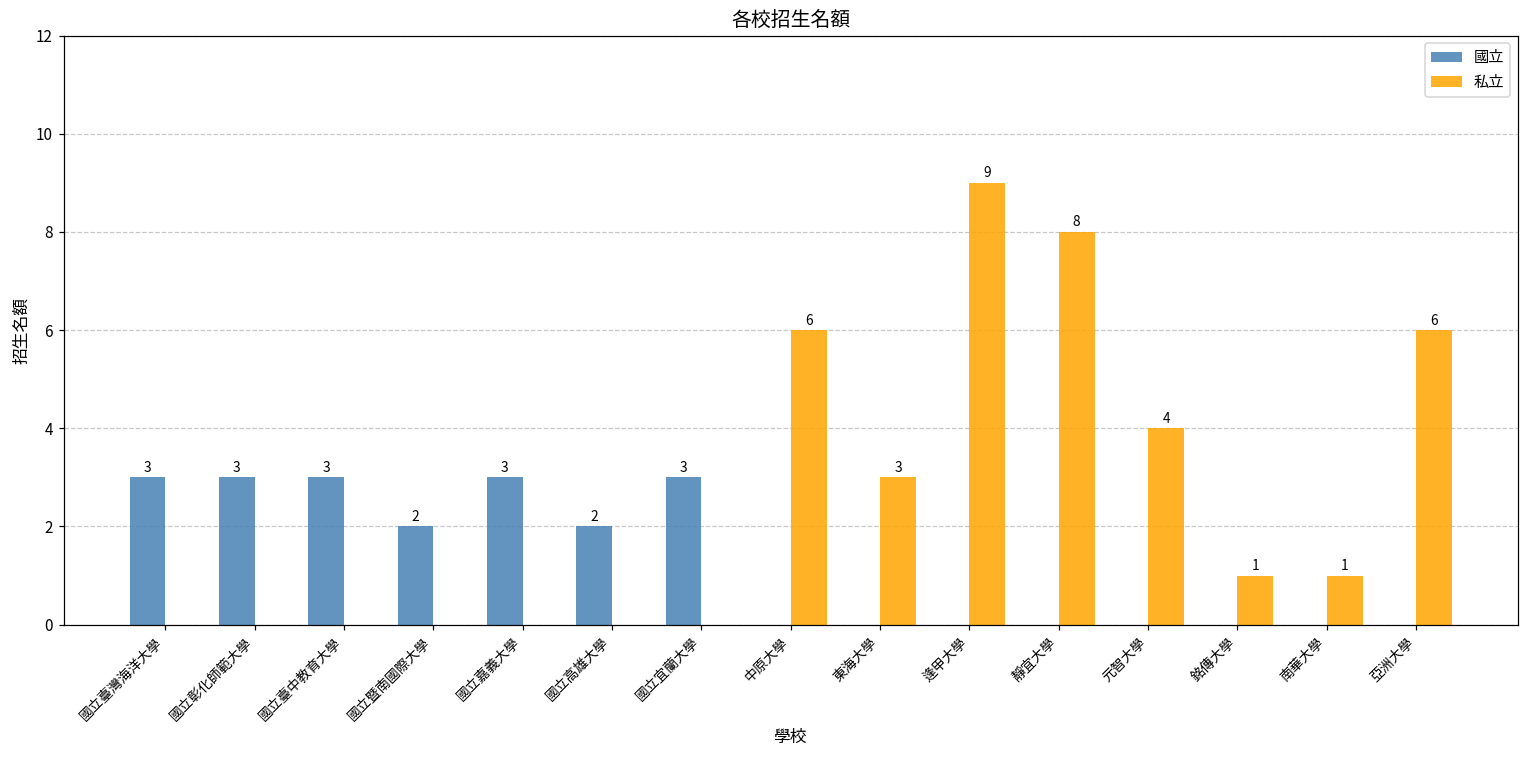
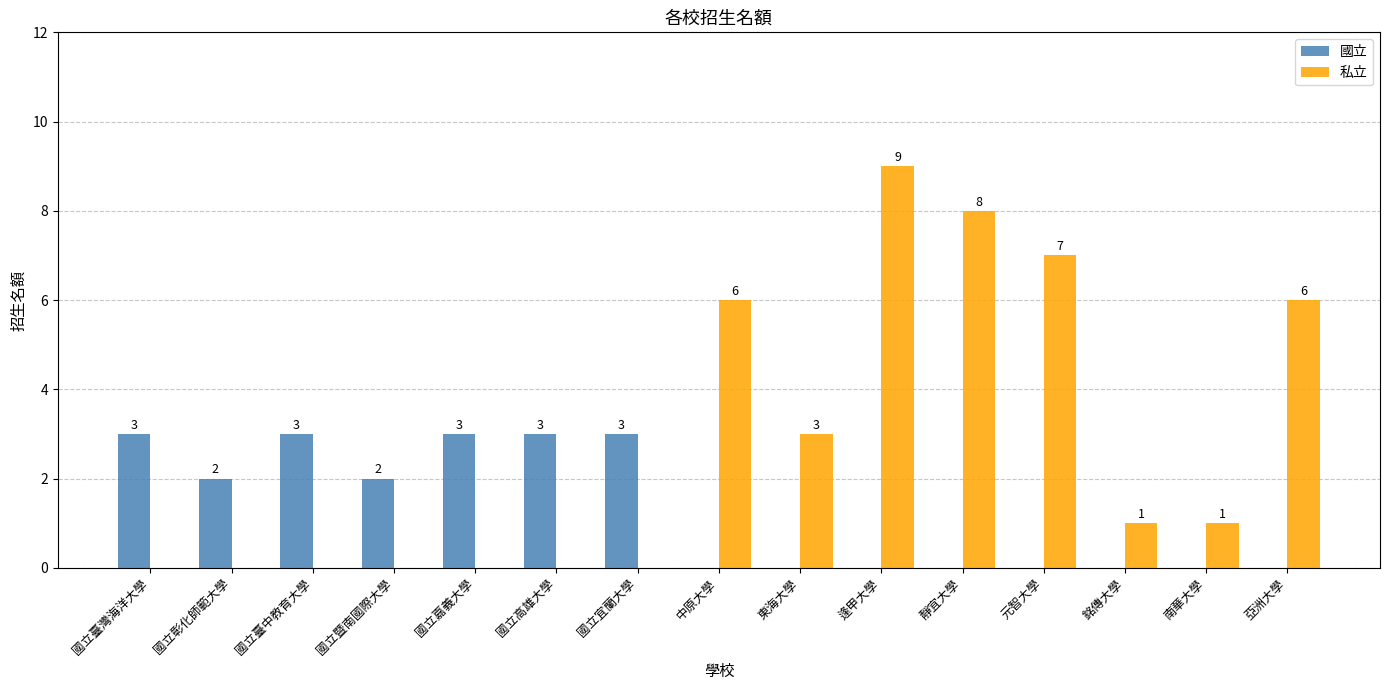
國立, 國立彰化師範大學: 3 -> 2
國立, 國立高雄大學: 2 -> 3
私立, 元智大學: 4 -> 7
